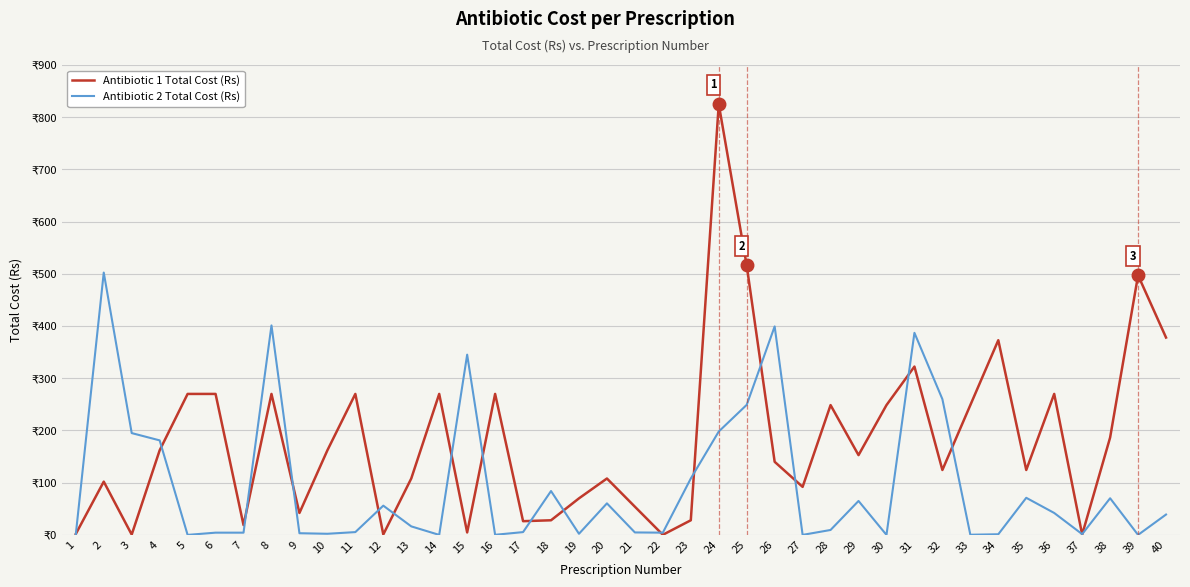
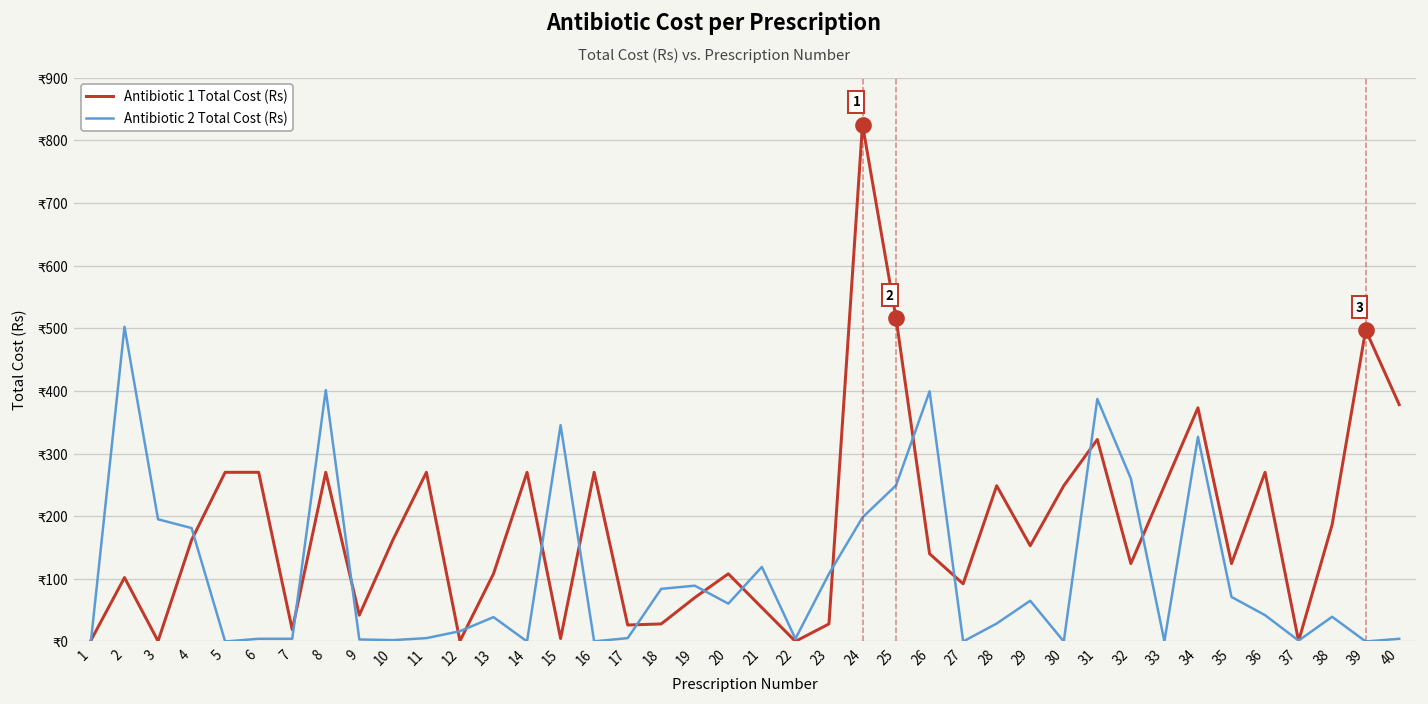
Antibiotic 2 Total Cost (Rs), 12: ₹60 -> ₹20
Antibiotic 2 Total Cost (Rs), 13: ₹20 -> ₹40
Antibiotic 2 Total Cost (Rs), 19: ₹0 -> ₹90
Antibiotic 2 Total Cost (Rs), 21: ₹0 -> ₹120
Antibiotic 2 Total Cost (Rs), 28: ₹10 -> ₹30
Antibiotic 2 Total Cost (Rs), 34: ₹0 -> ₹330
Antibiotic 2 Total Cost (Rs), 38: ₹70 -> ₹40
Antibiotic 2 Total Cost (Rs), 40: ₹40 -> ₹0
